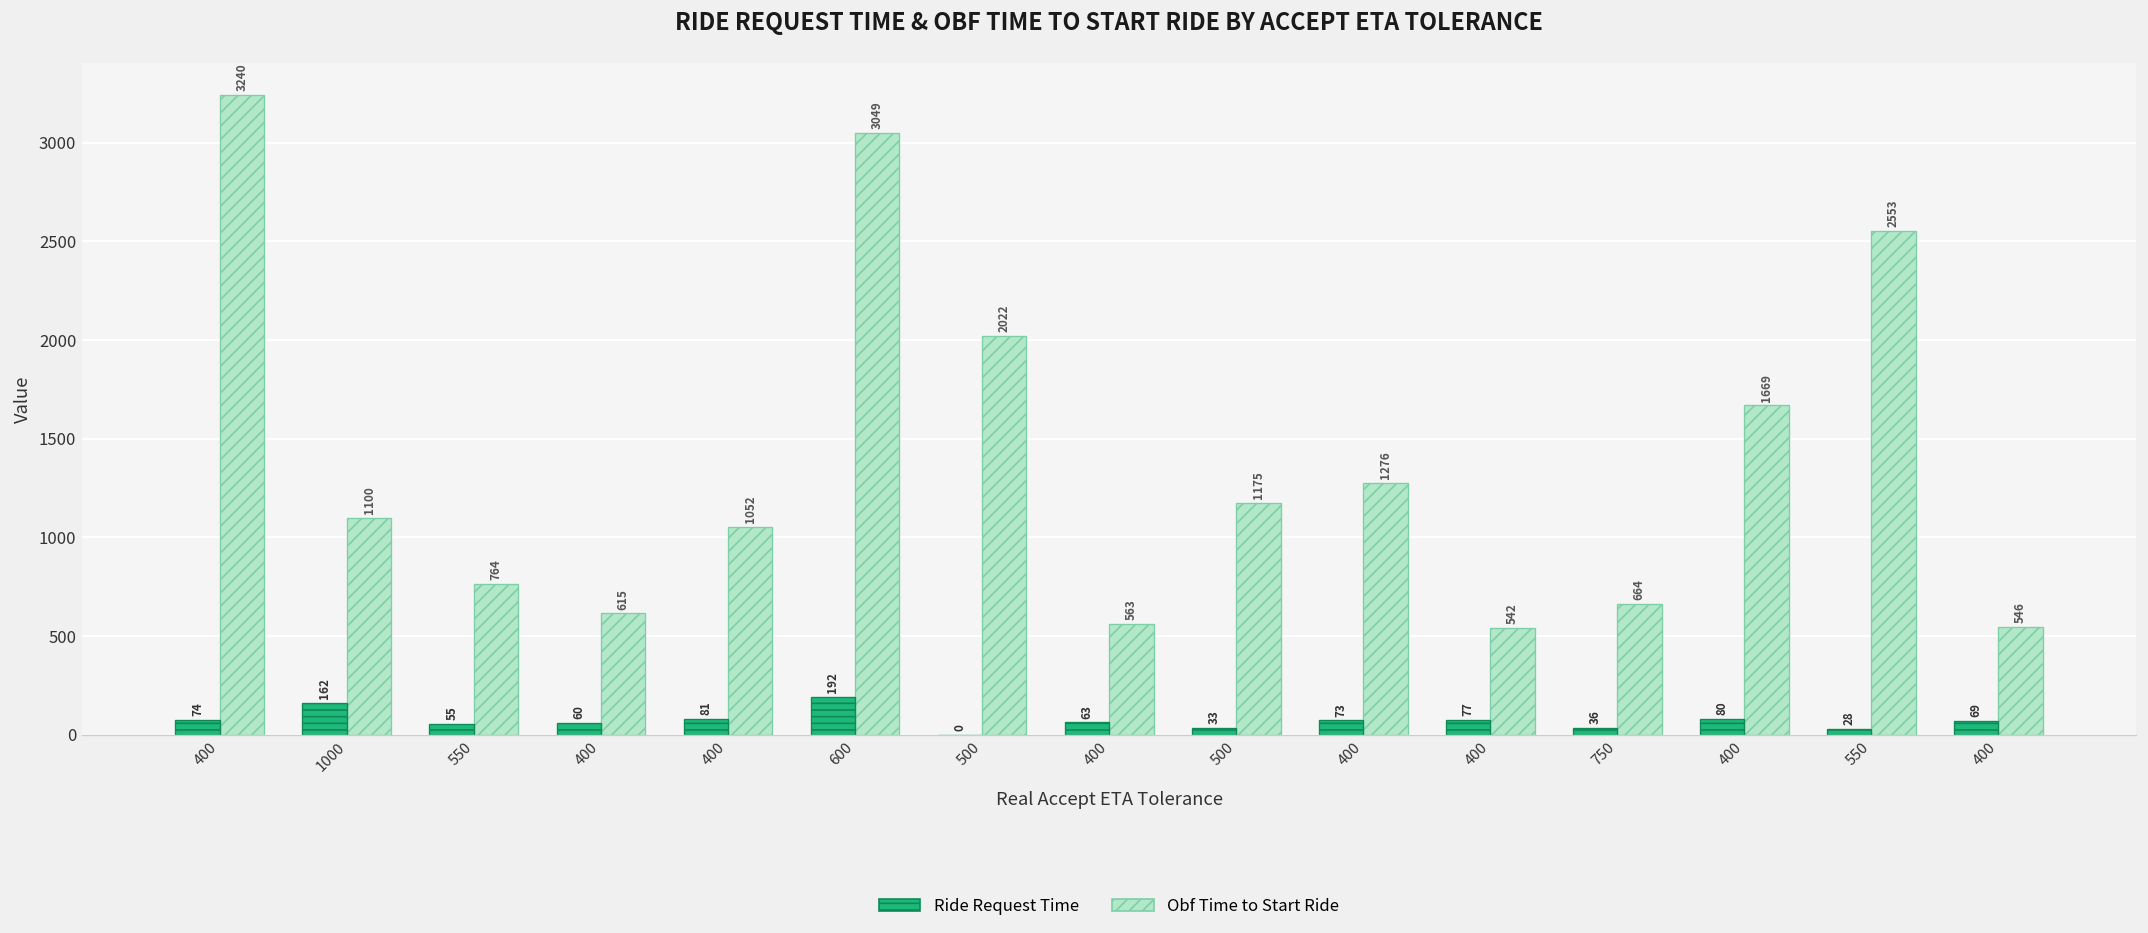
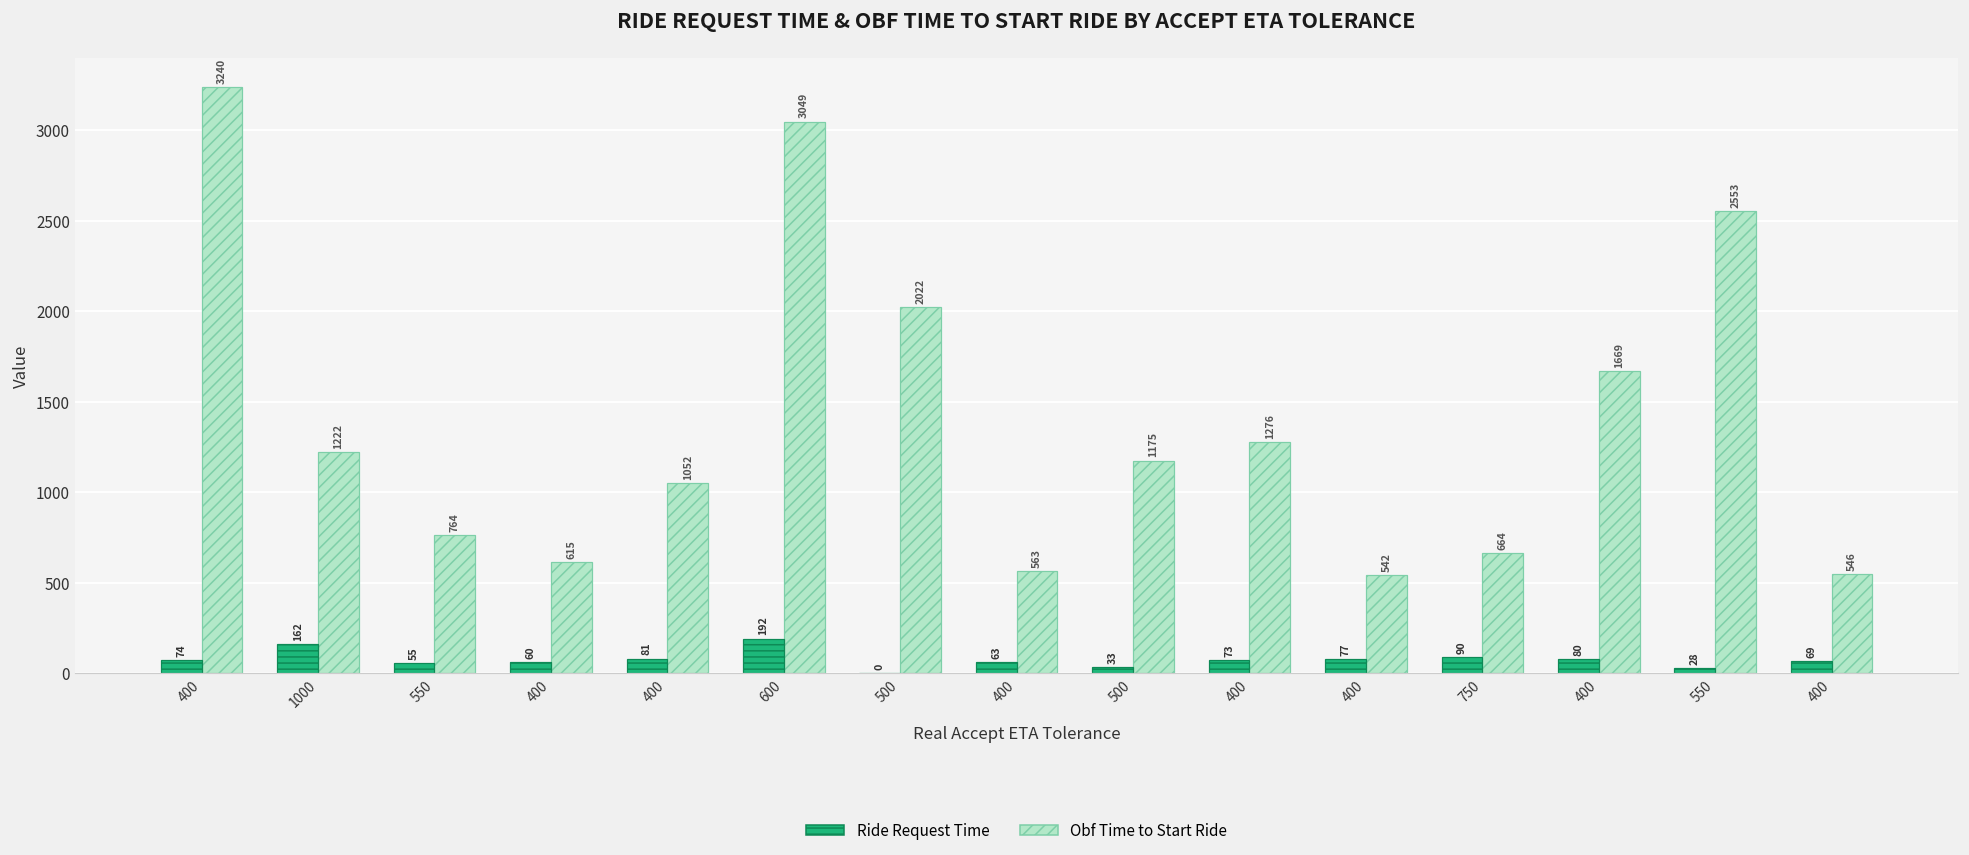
Obf Time to Start Ride, 1000: 1100 -> 1222
Ride Request Time, 750: 36 -> 90
